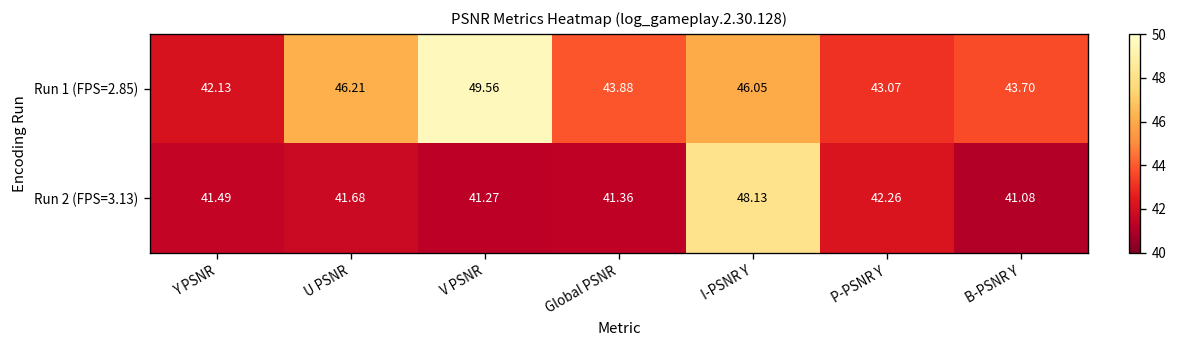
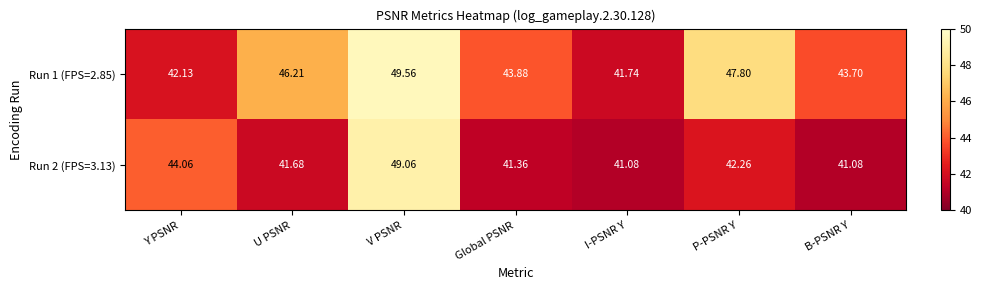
Run 1 (FPS=2.85), I-PSNR Y: 46.05 -> 41.74
Run 1 (FPS=2.85), P-PSNR Y: 43.07 -> 47.80
Run 2 (FPS=3.13), Y PSNR: 41.49 -> 44.06
Run 2 (FPS=3.13), V PSNR: 41.27 -> 49.06
Run 2 (FPS=3.13), I-PSNR Y: 48.13 -> 41.08
